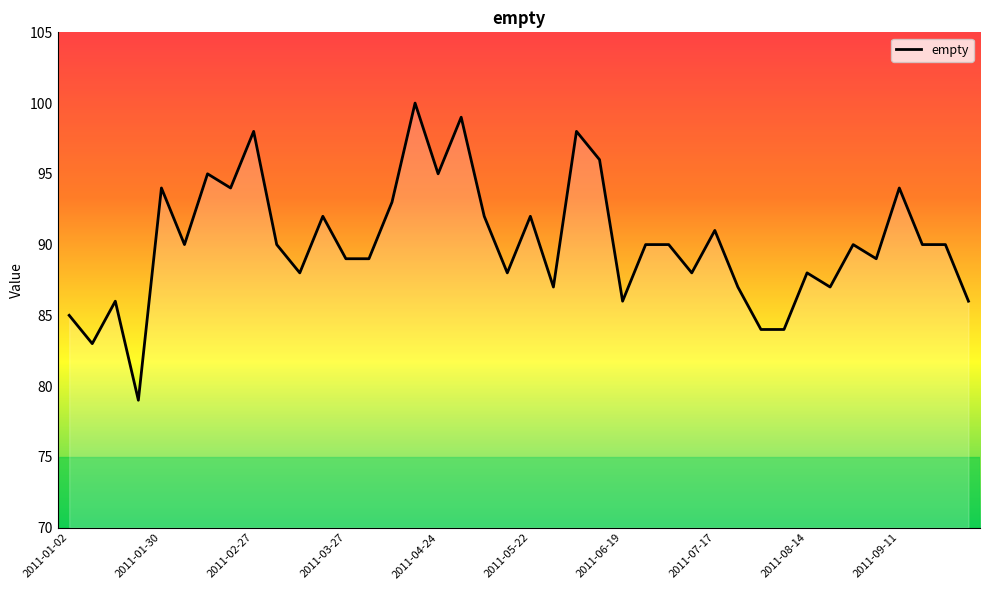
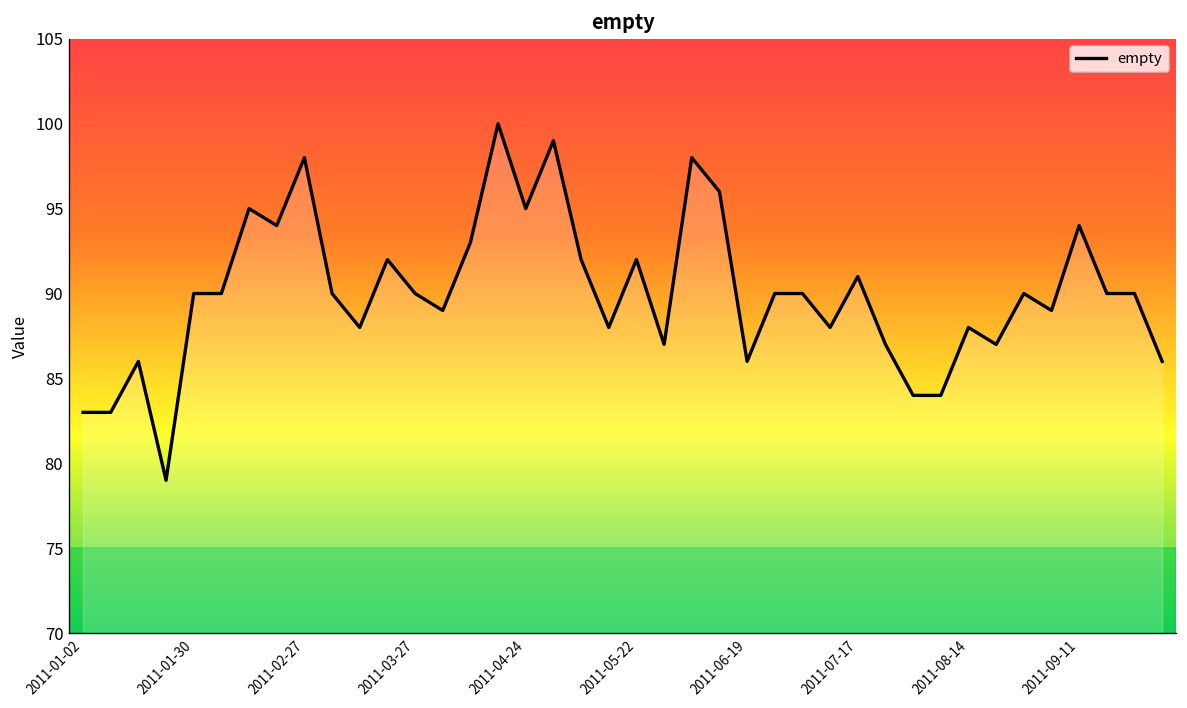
2011-01-02: 85 -> 83
2011-01-30: 94 -> 90
2011-03-27: 89 -> 90
